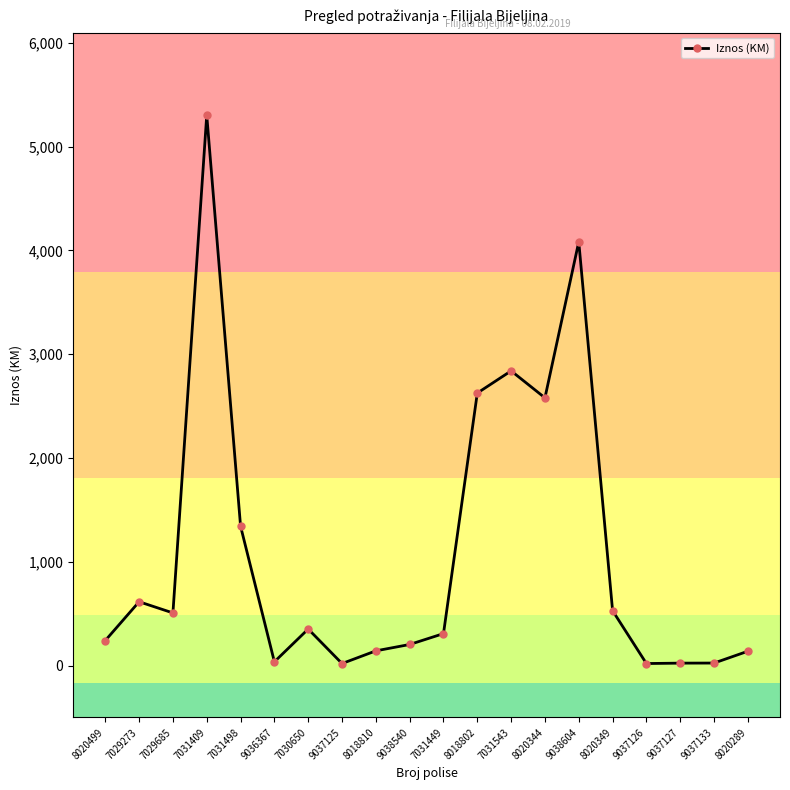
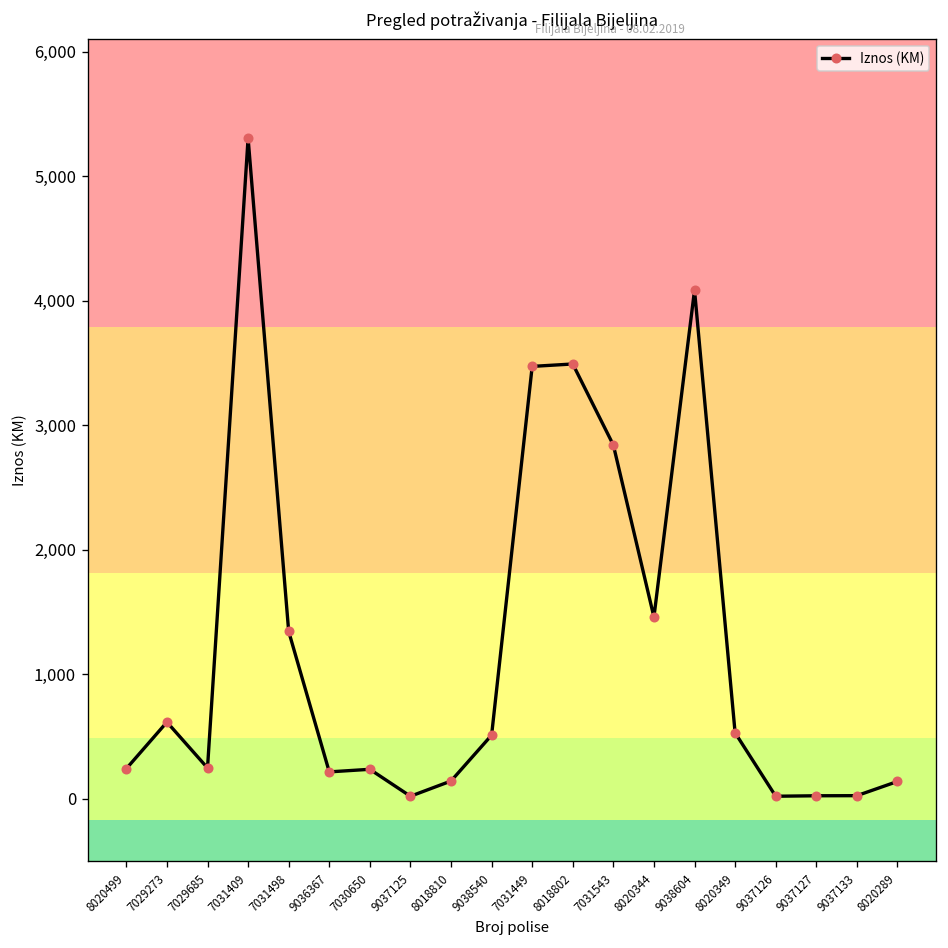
7029685: 510 -> 250
9036367: 40 -> 220
7030650: 350 -> 240
9038540: 200 -> 510
7031449: 310 -> 3,470
8018802: 2,630 -> 3,490
8020344: 2,580 -> 1,460
